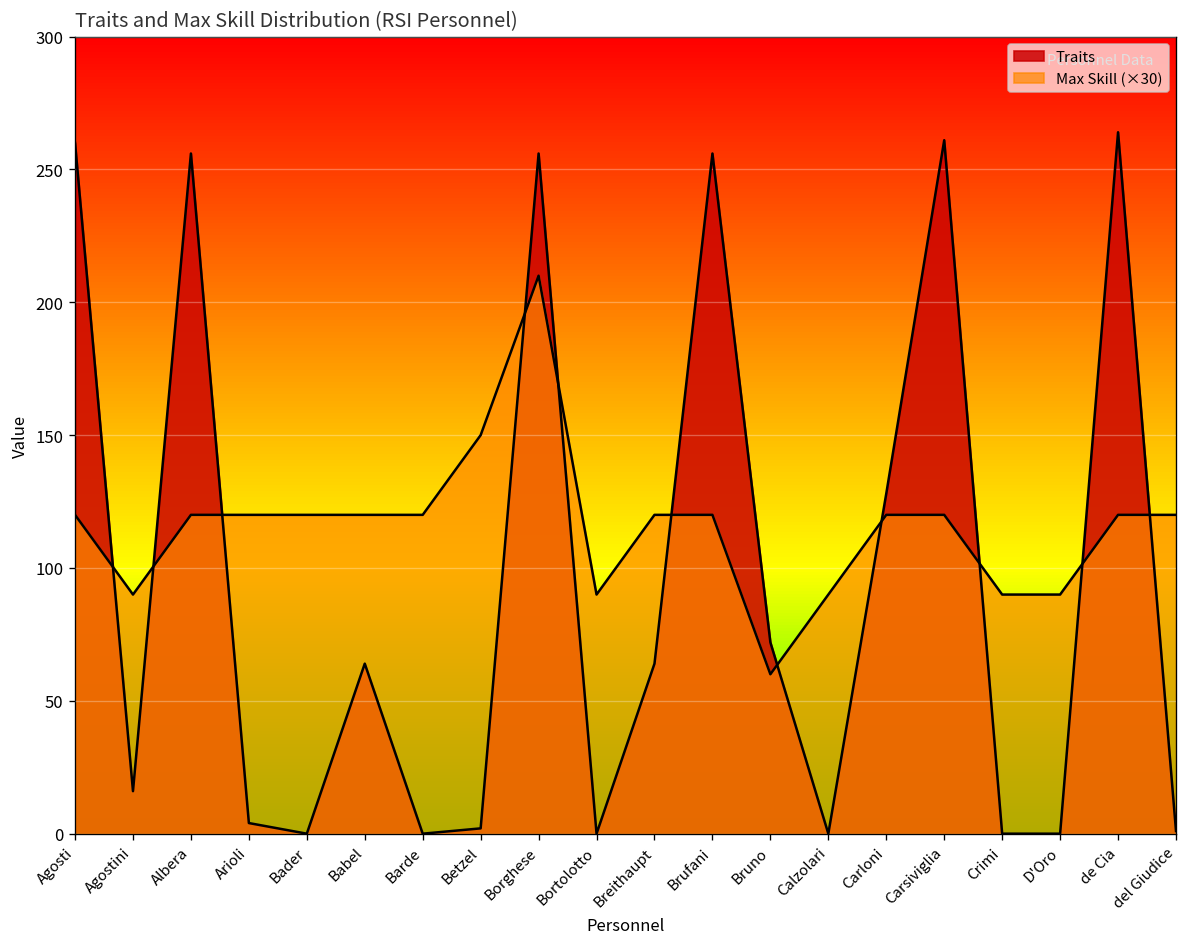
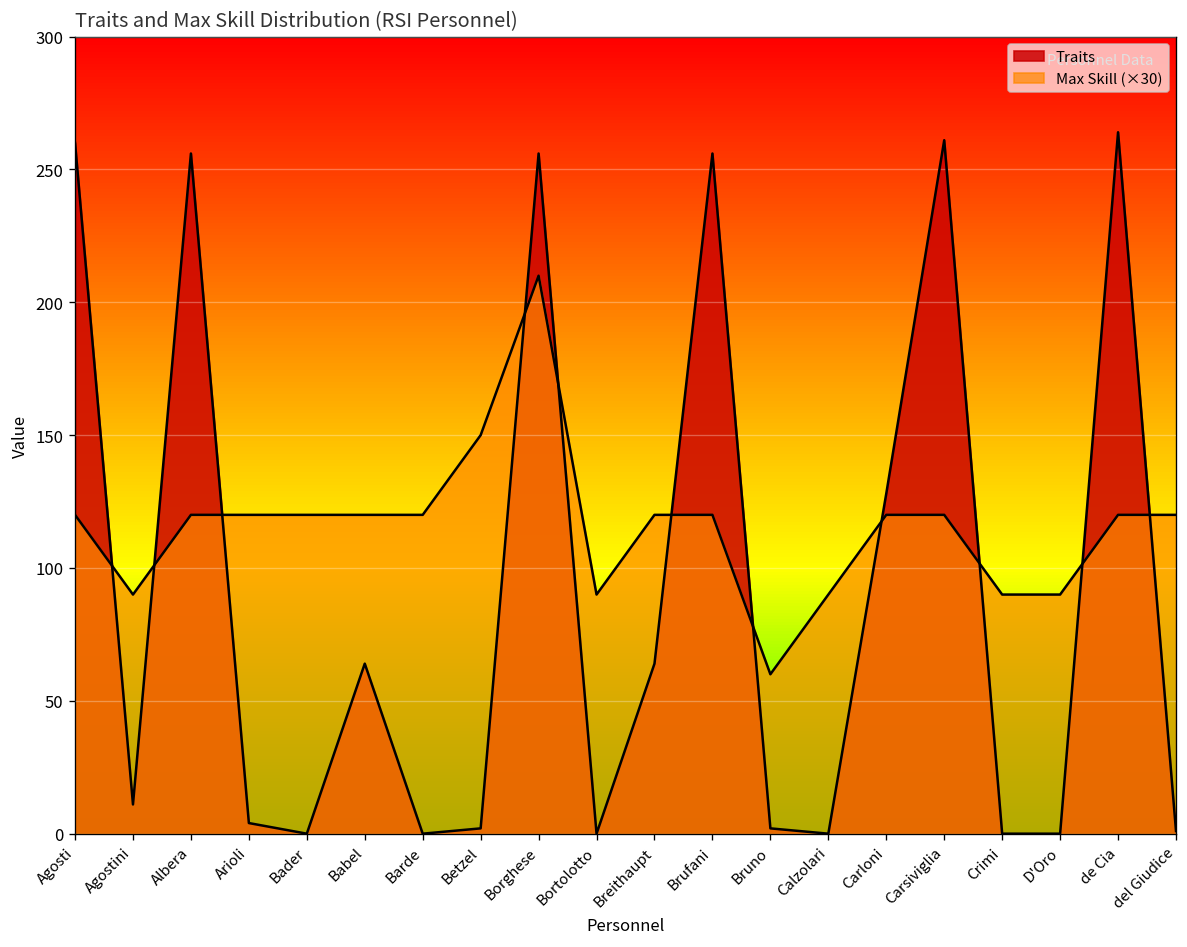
Traits, Agostini: 16 -> 11
Traits, Bruno: 72 -> 2
